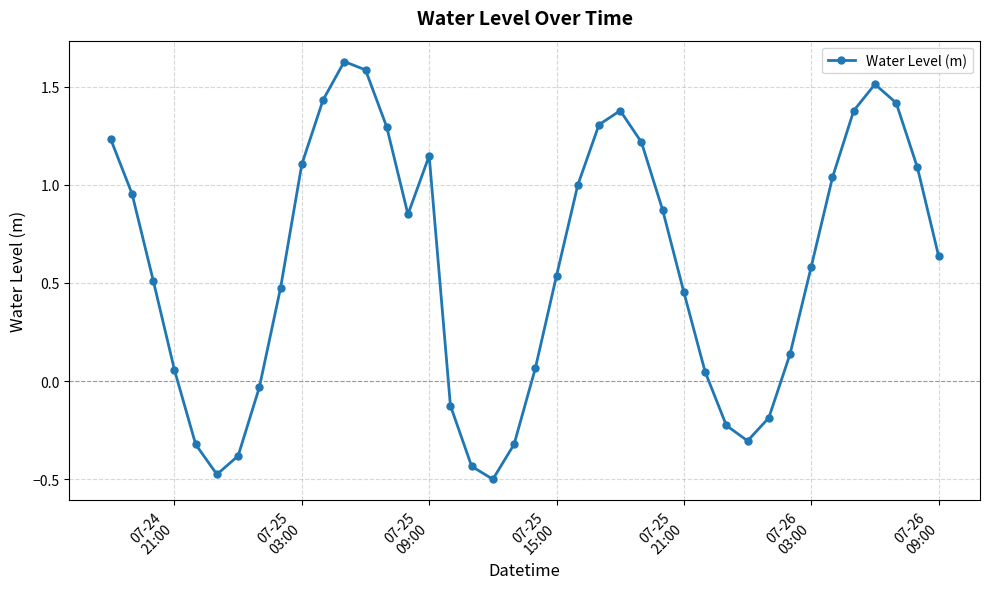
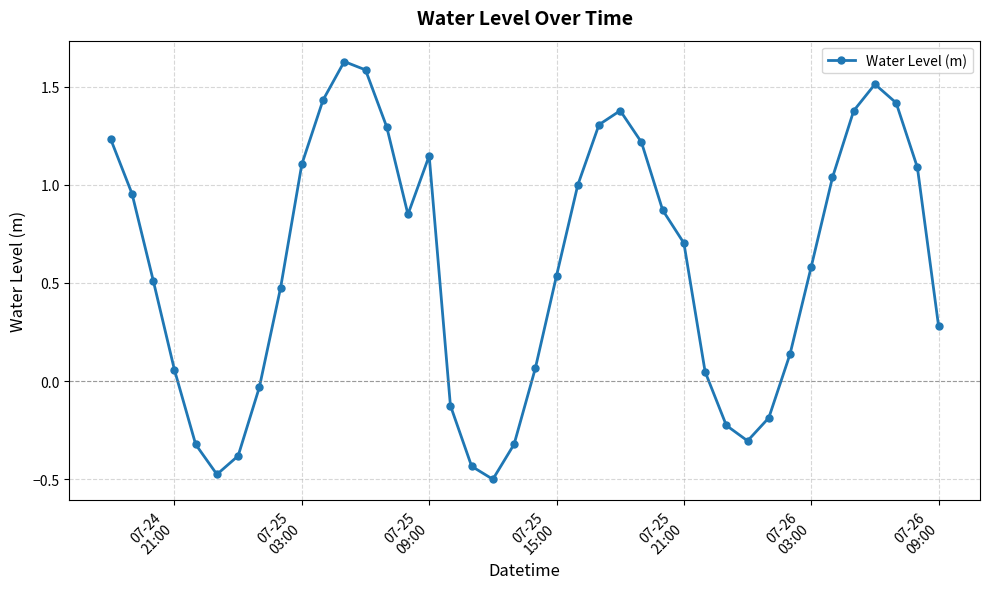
07-25 21:00: 0.45 -> 0.70
07-26 09:00: 0.64 -> 0.28
